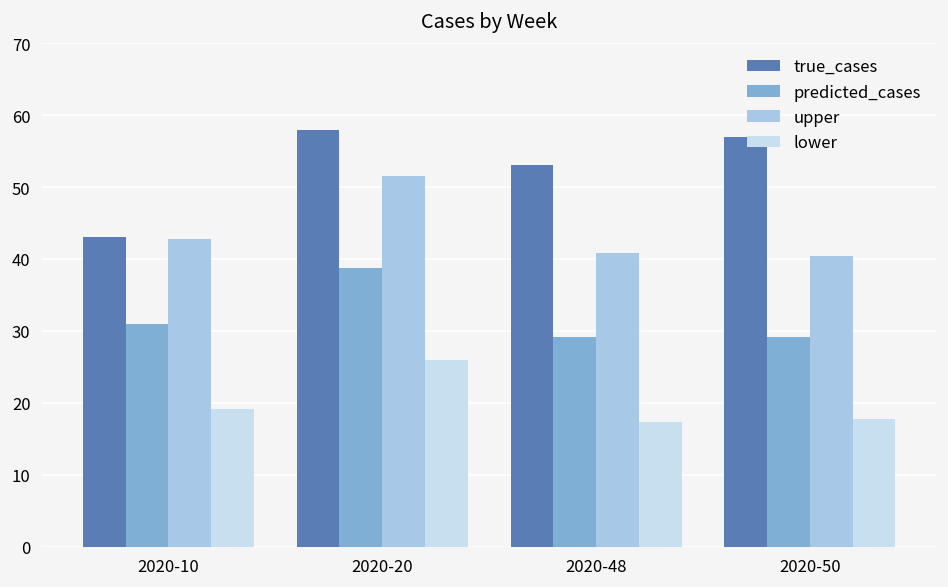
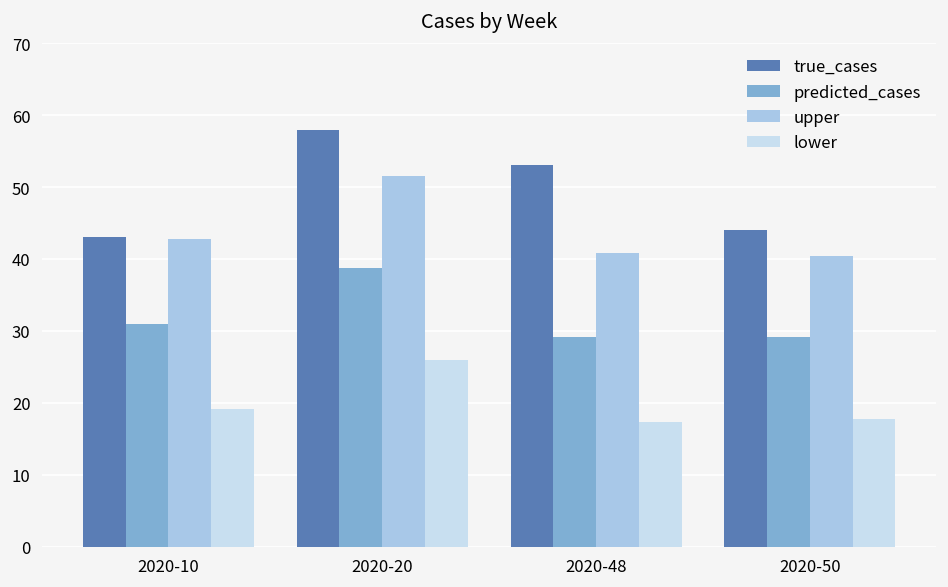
true_cases, 2020-50: 57 -> 44
